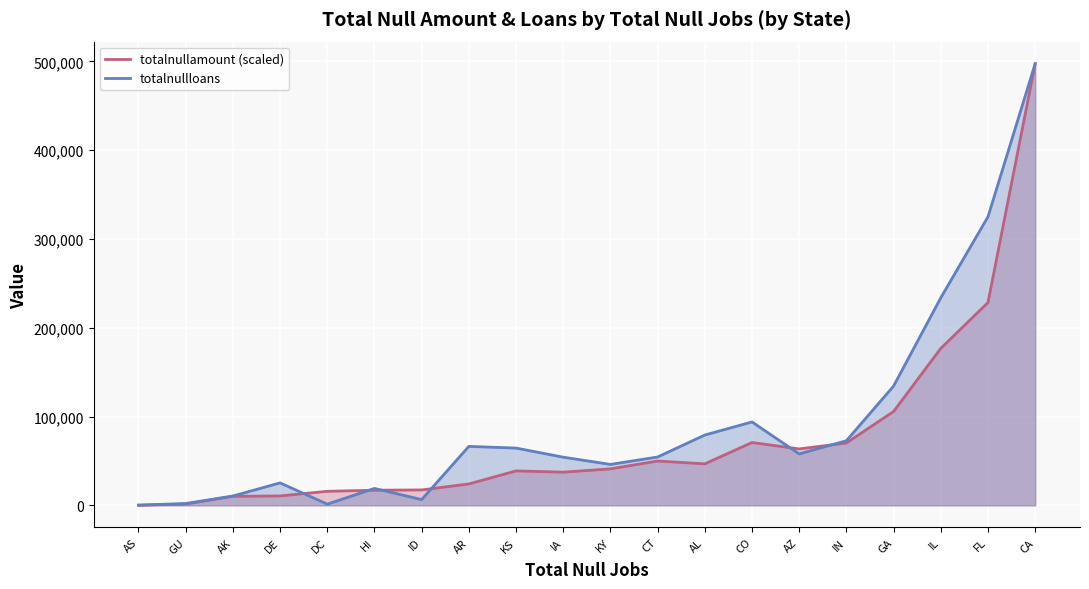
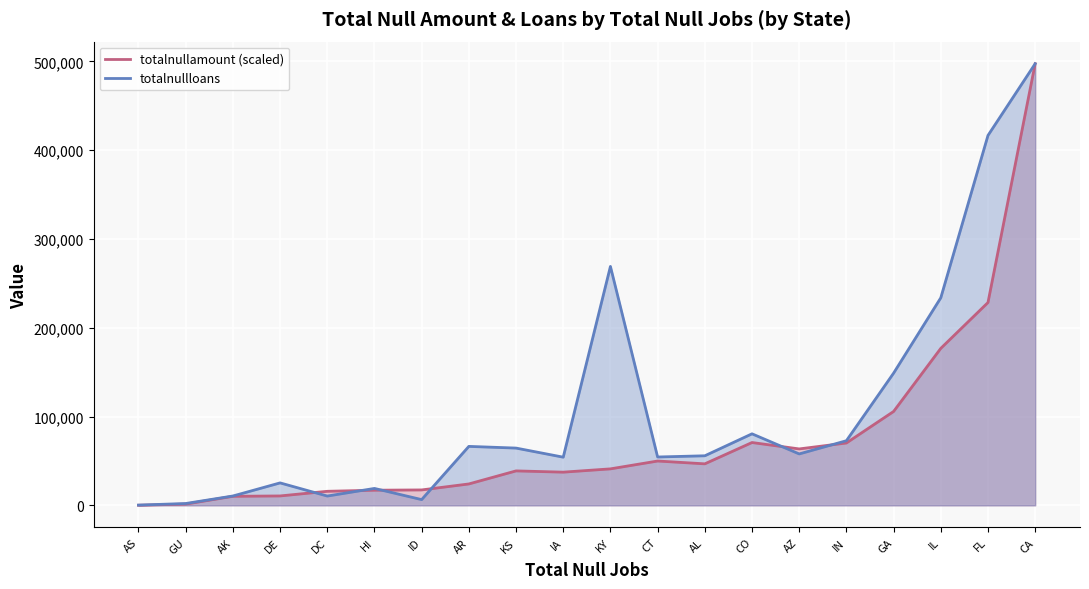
totalnullloans, DC: 0 -> 10,000
totalnullloans, KY: 50,000 -> 270,000
totalnullloans, AL: 80,000 -> 60,000
totalnullloans, CO: 90,000 -> 80,000
totalnullloans, GA: 130,000 -> 150,000
totalnullloans, FL: 330,000 -> 420,000
